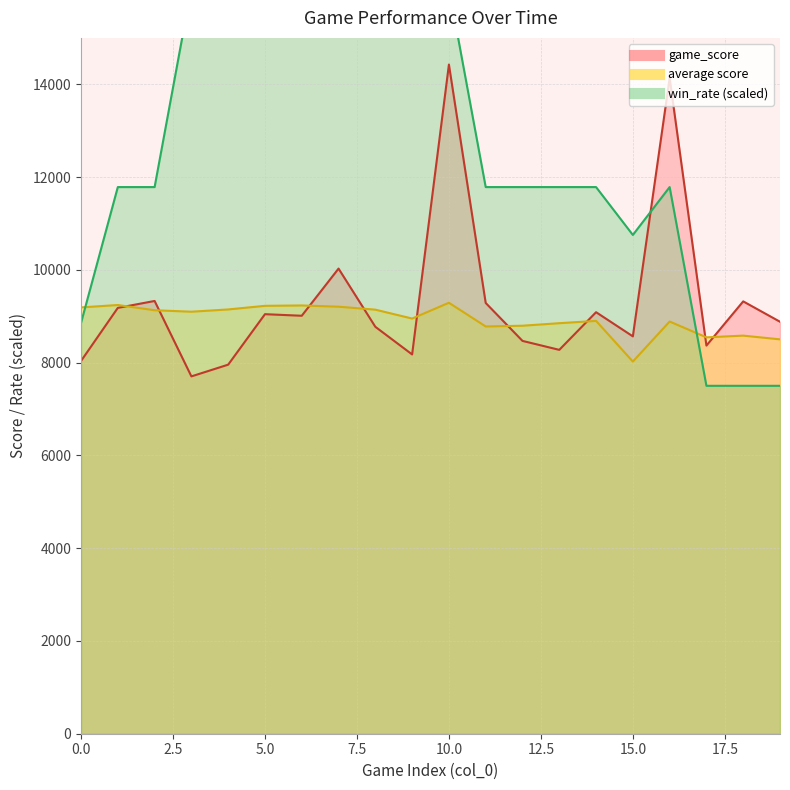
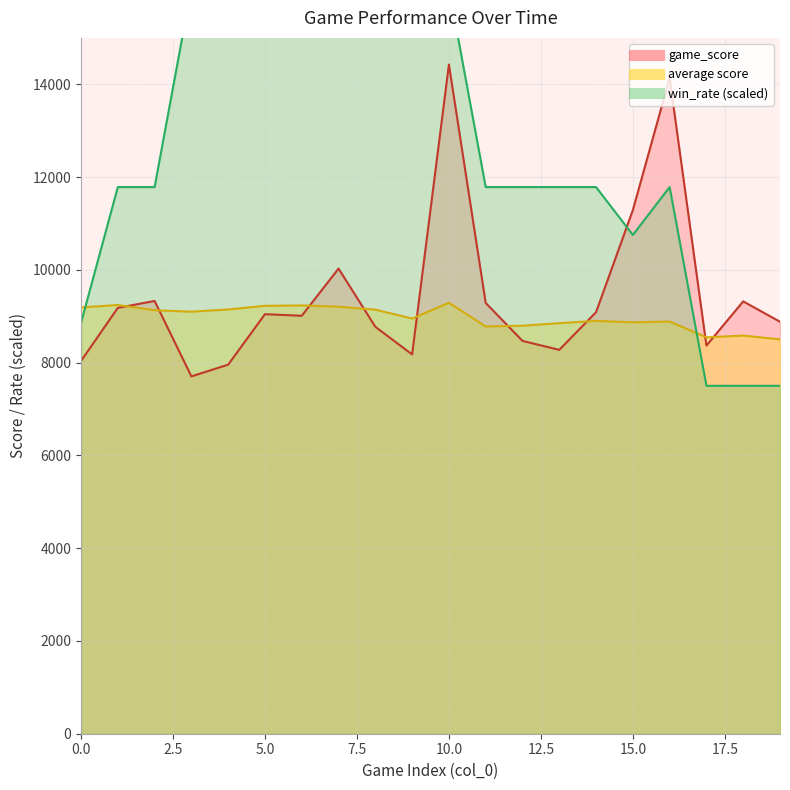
game_score, 15.0: 8600 -> 11300
average score, 15.0: 8000 -> 8900
